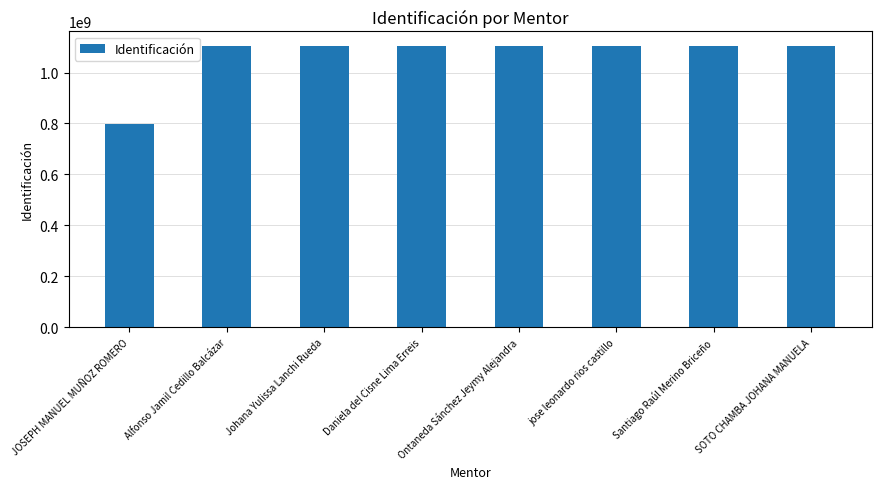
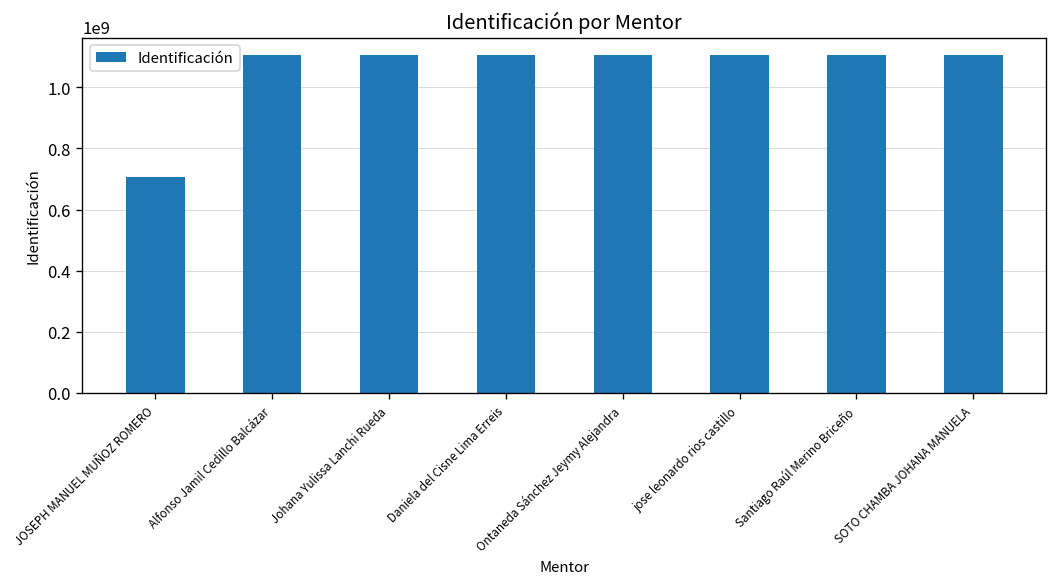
JOSEPH MANUEL MUÑOZ ROMERO: 800000000 -> 710000000
